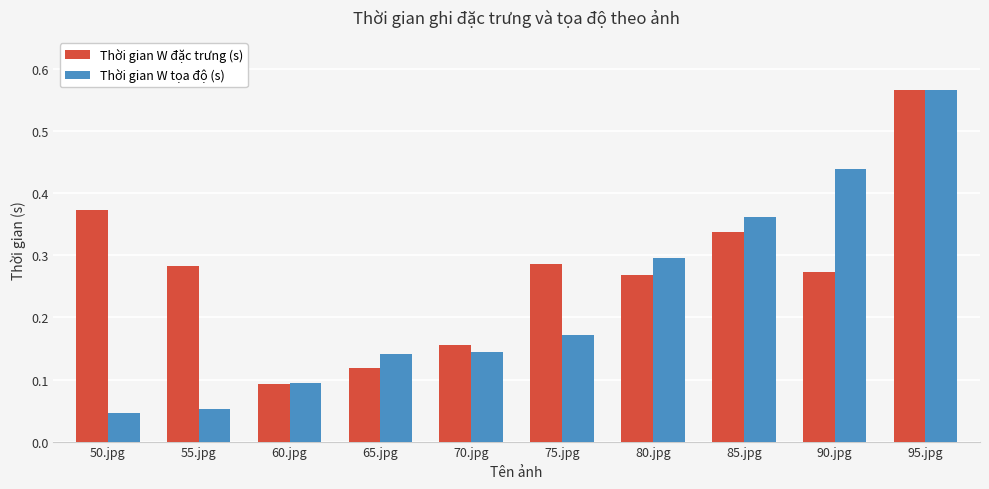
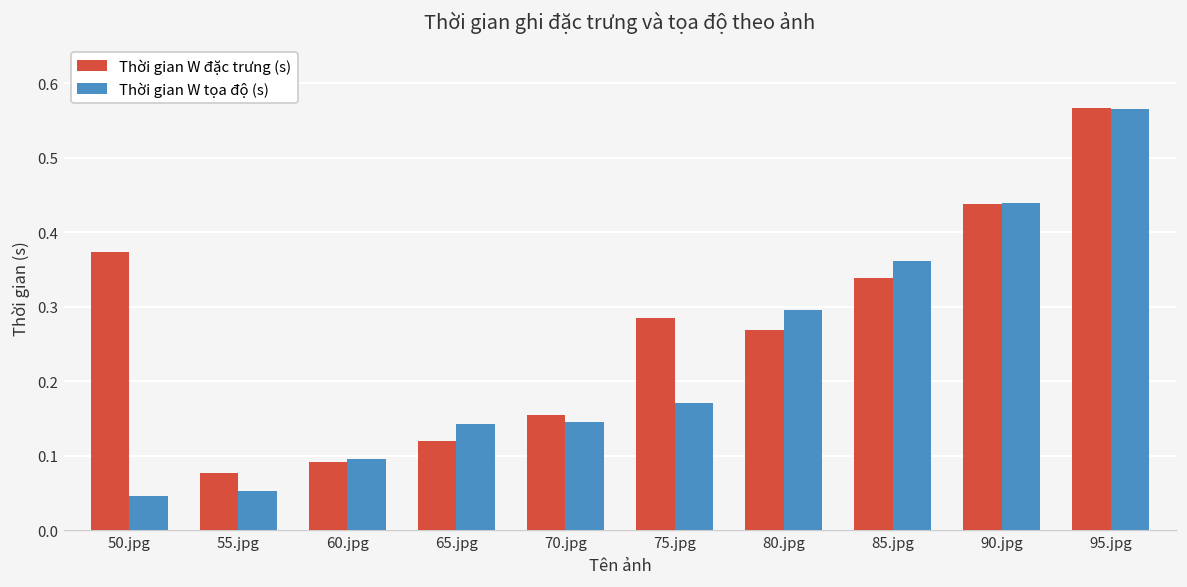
Thời gian W đặc trưng (s), 55.jpg: 0.28 -> 0.08
Thời gian W đặc trưng (s), 90.jpg: 0.27 -> 0.44
